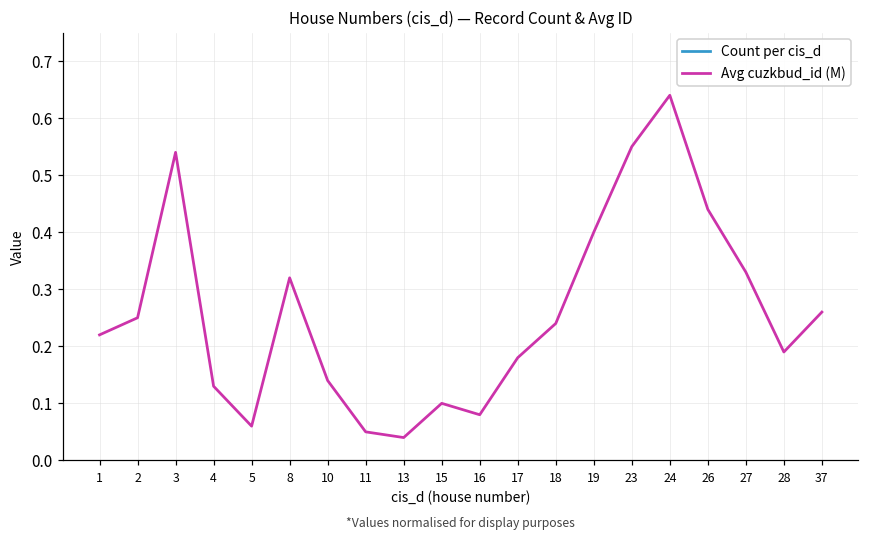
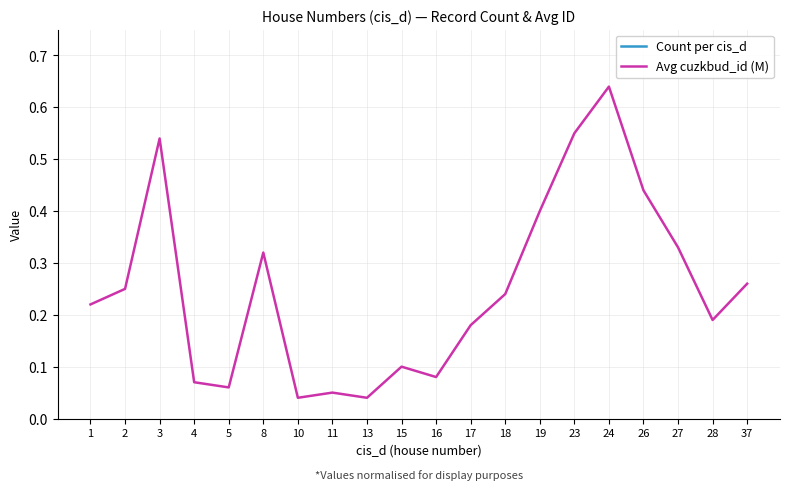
Avg cuzkbud_id (M), 4: 0.13 -> 0.07
Avg cuzkbud_id (M), 10: 0.14 -> 0.04
